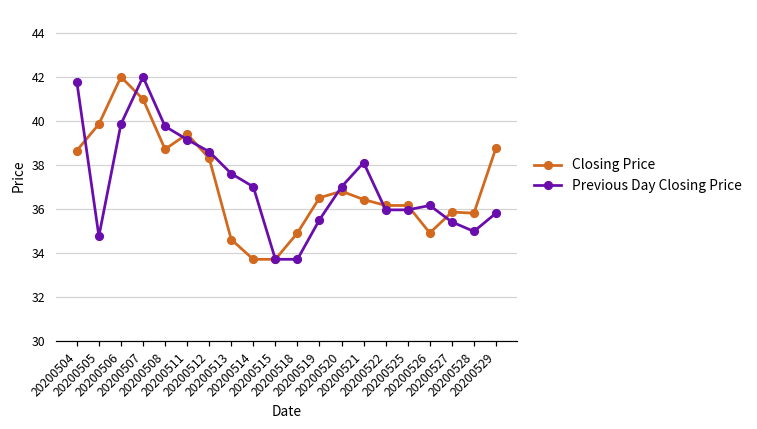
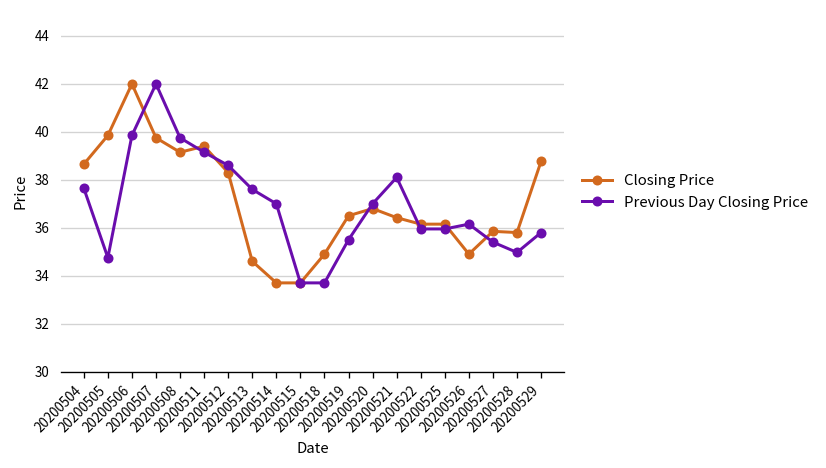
Previous Day Closing Price, 20200504: 41.8 -> 37.7
Closing Price, 20200507: 41.0 -> 39.8
Closing Price, 20200508: 38.7 -> 39.2
